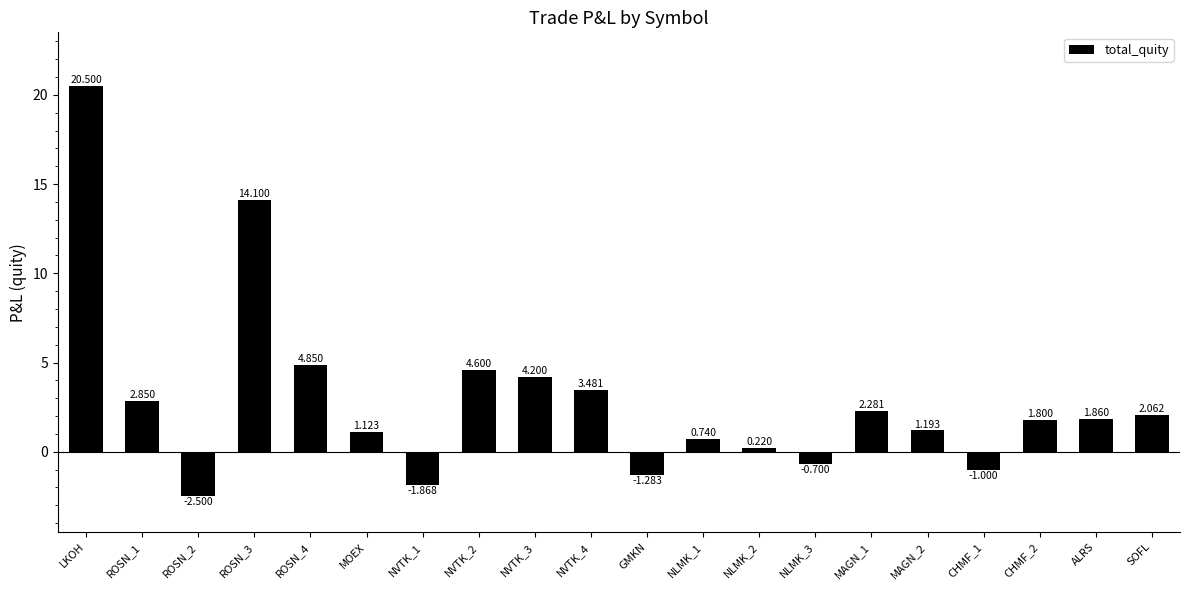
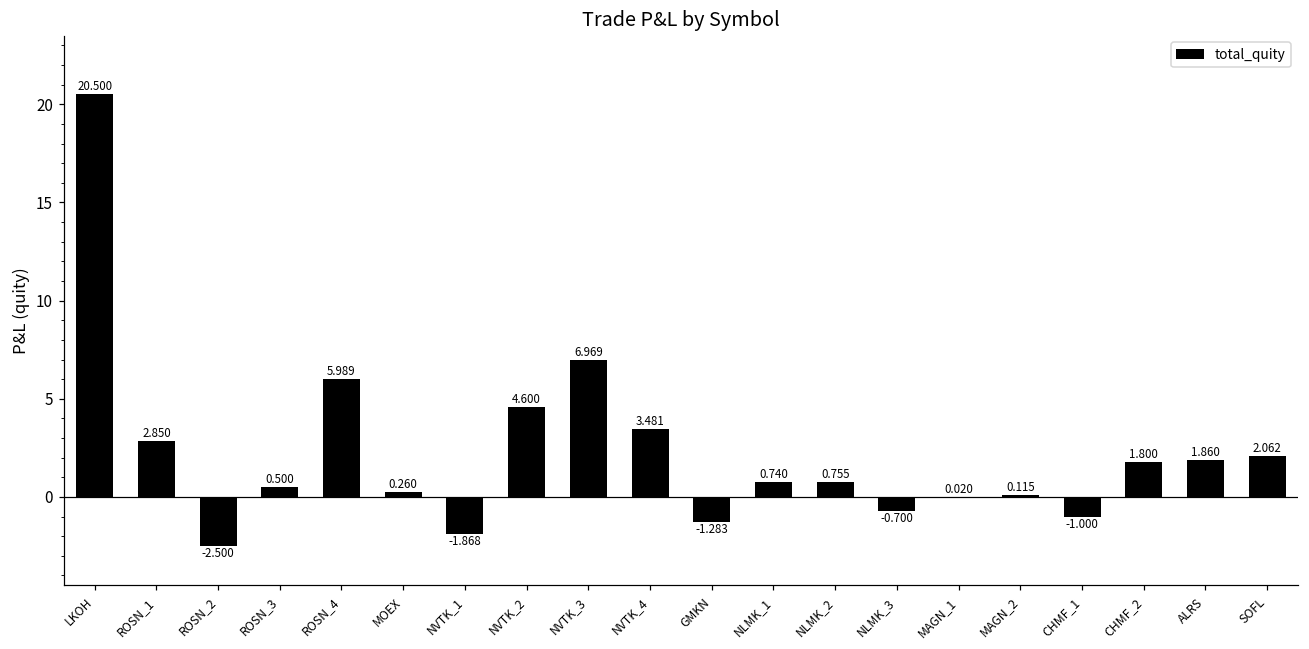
ROSN_3: 14.100 -> 0.500
ROSN_4: 4.850 -> 5.989
MOEX: 1.123 -> 0.260
NVTK_3: 4.200 -> 6.969
NLMK_2: 0.220 -> 0.755
MAGN_1: 2.281 -> 0.020
MAGN_2: 1.193 -> 0.115
